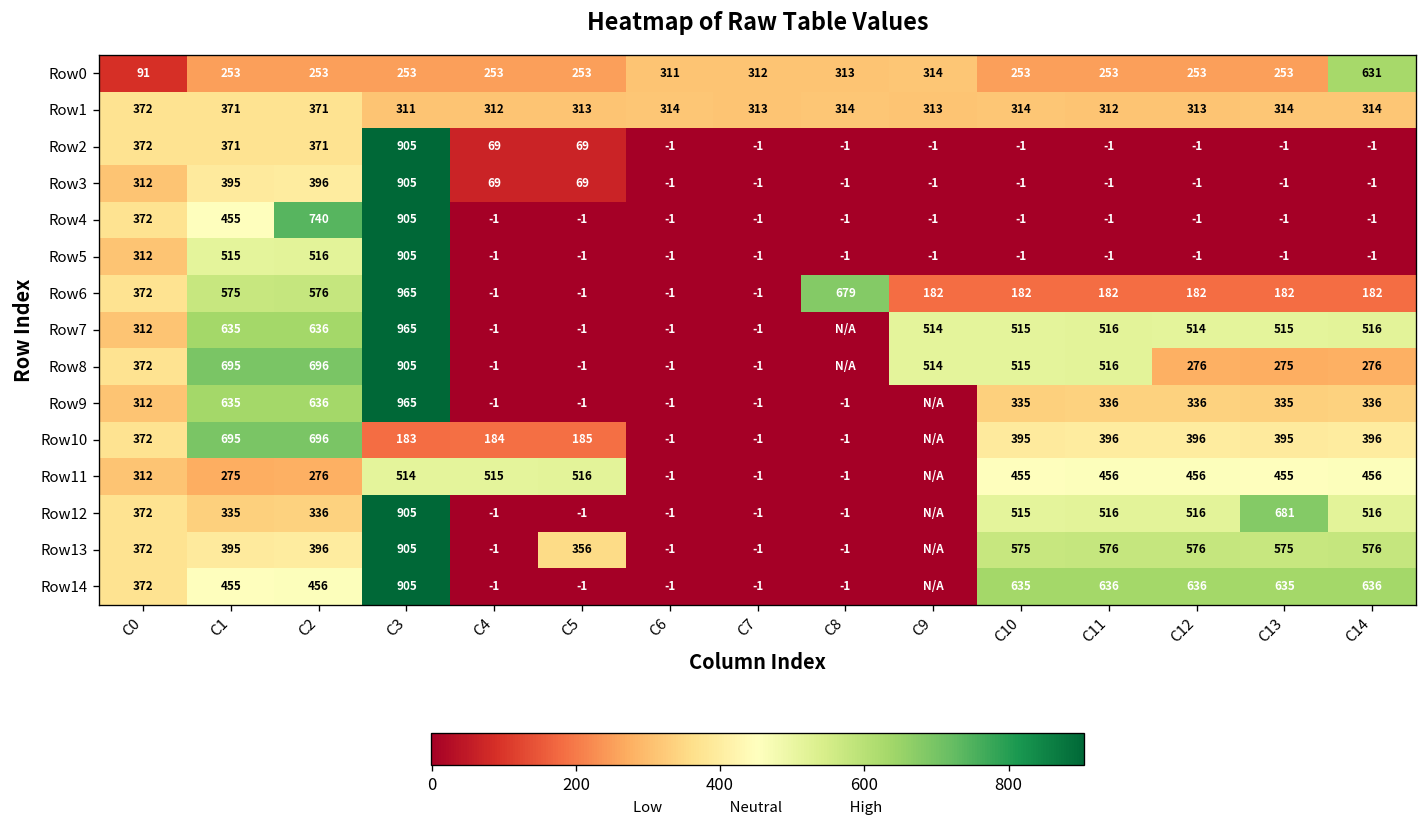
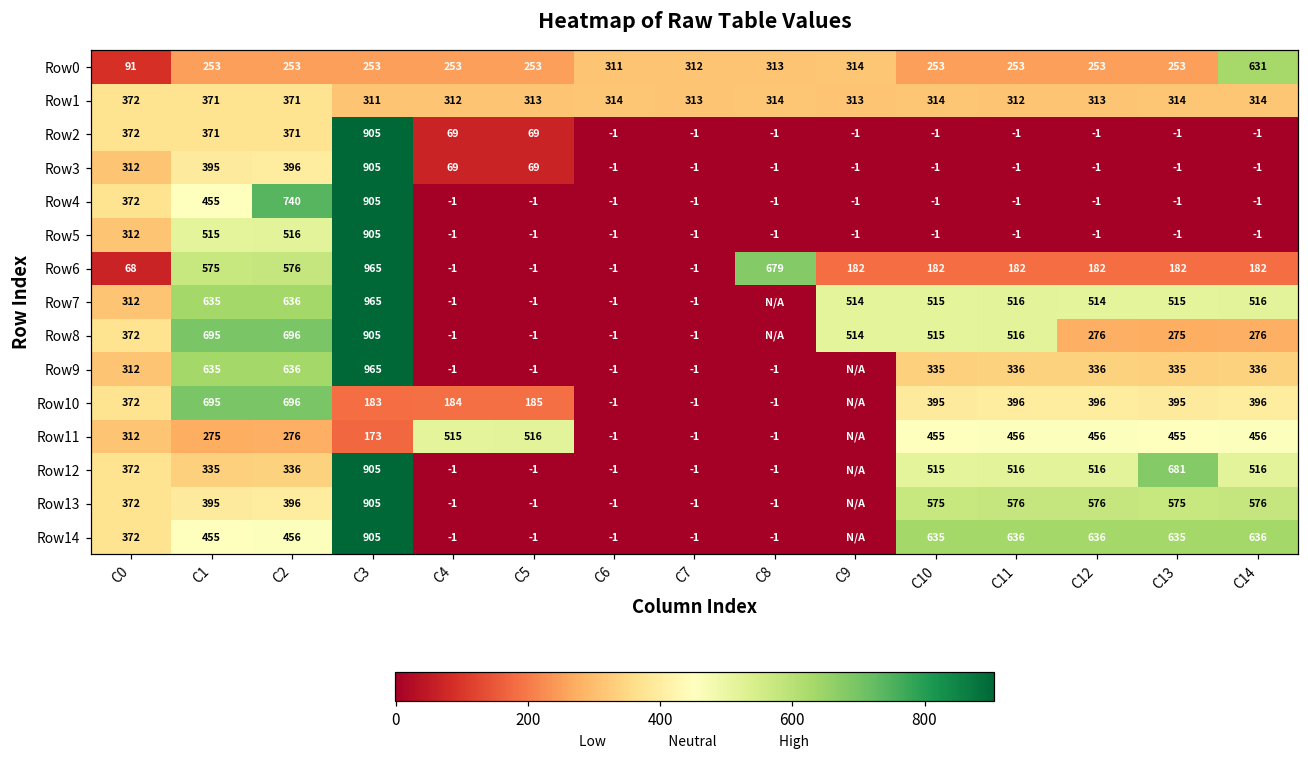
Row6, C0: 372 -> 68
Row11, C3: 514 -> 173
Row13, C5: 356 -> -1
